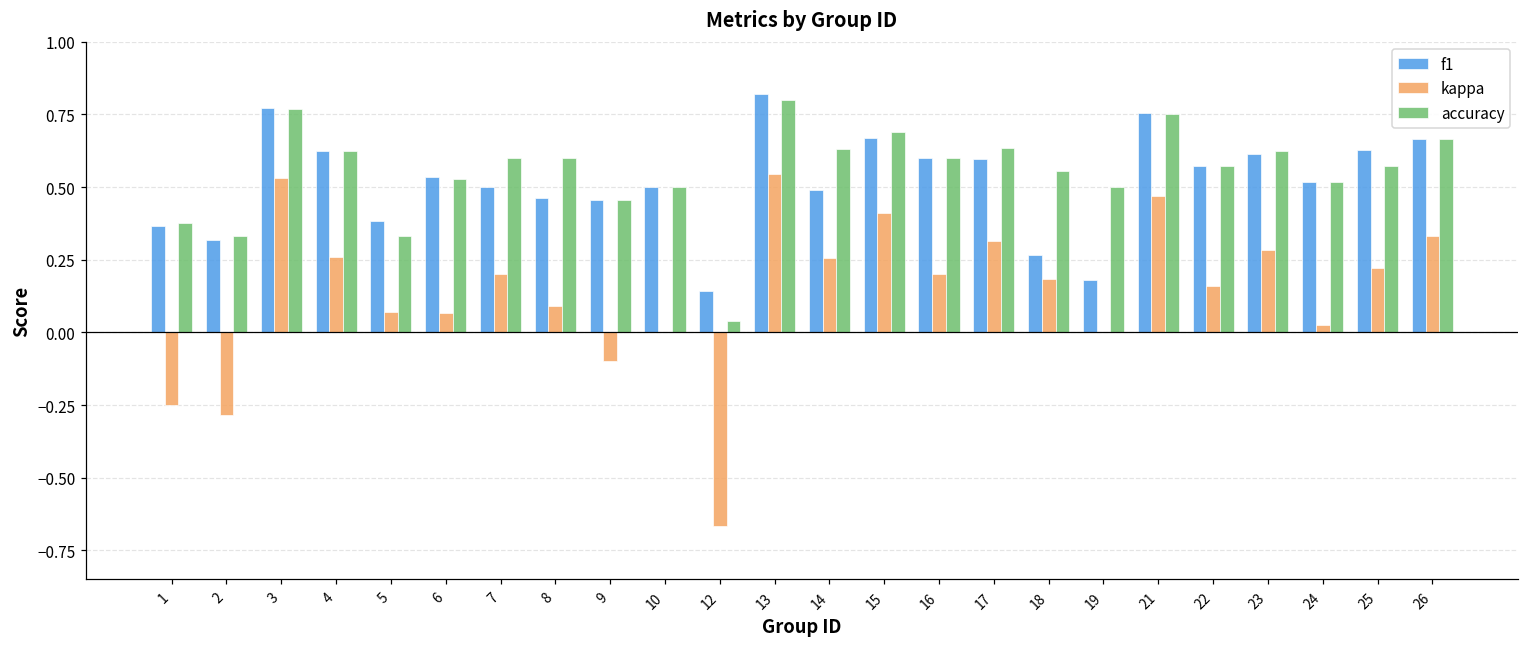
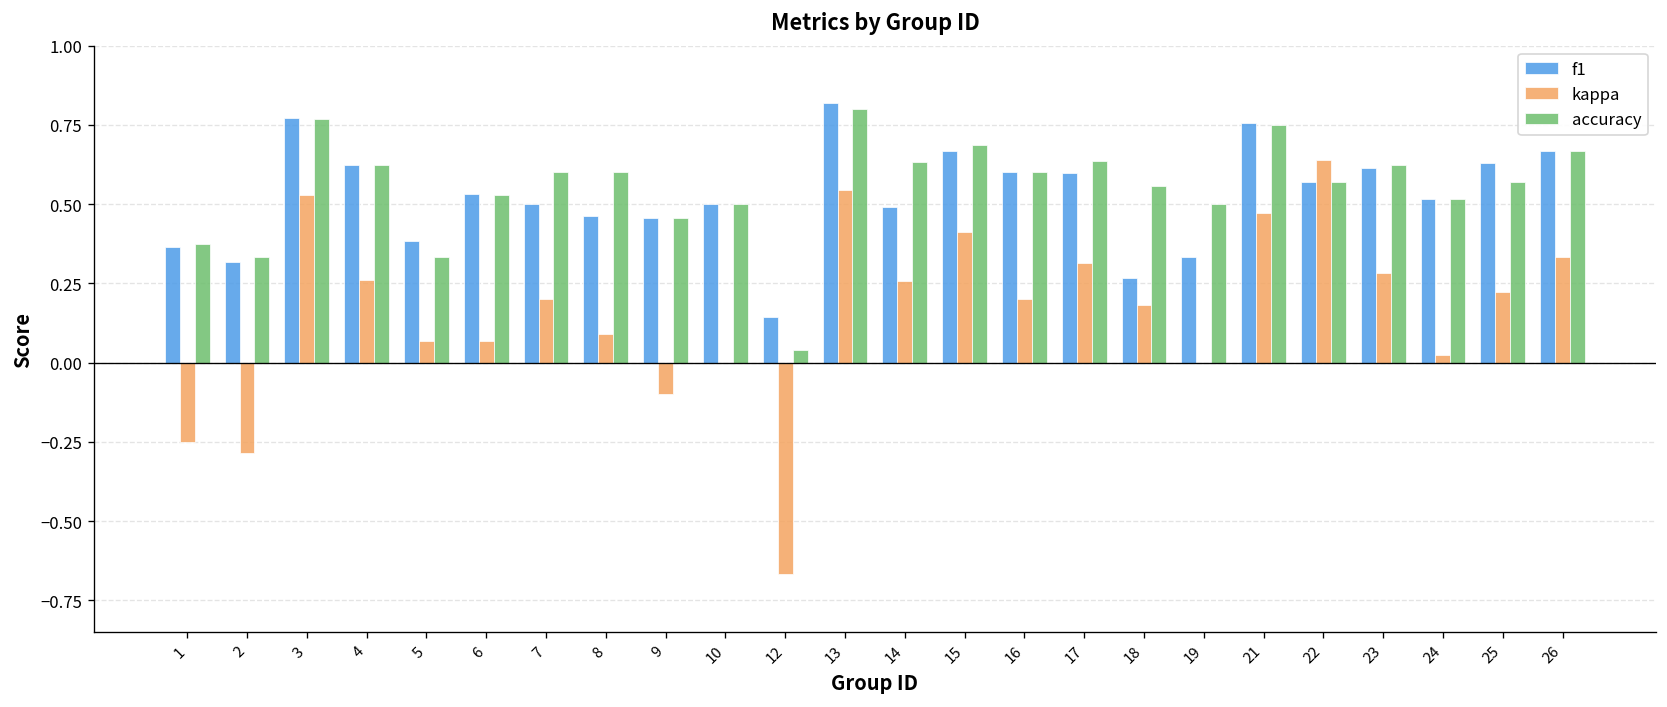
f1, 19: 0.18 -> 0.33
kappa, 22: 0.16 -> 0.64
